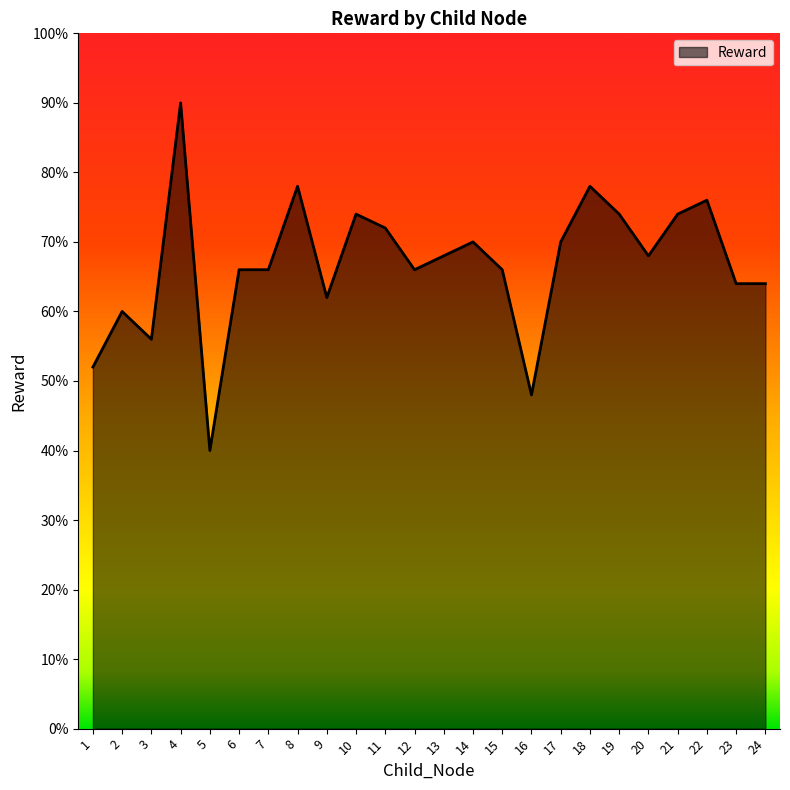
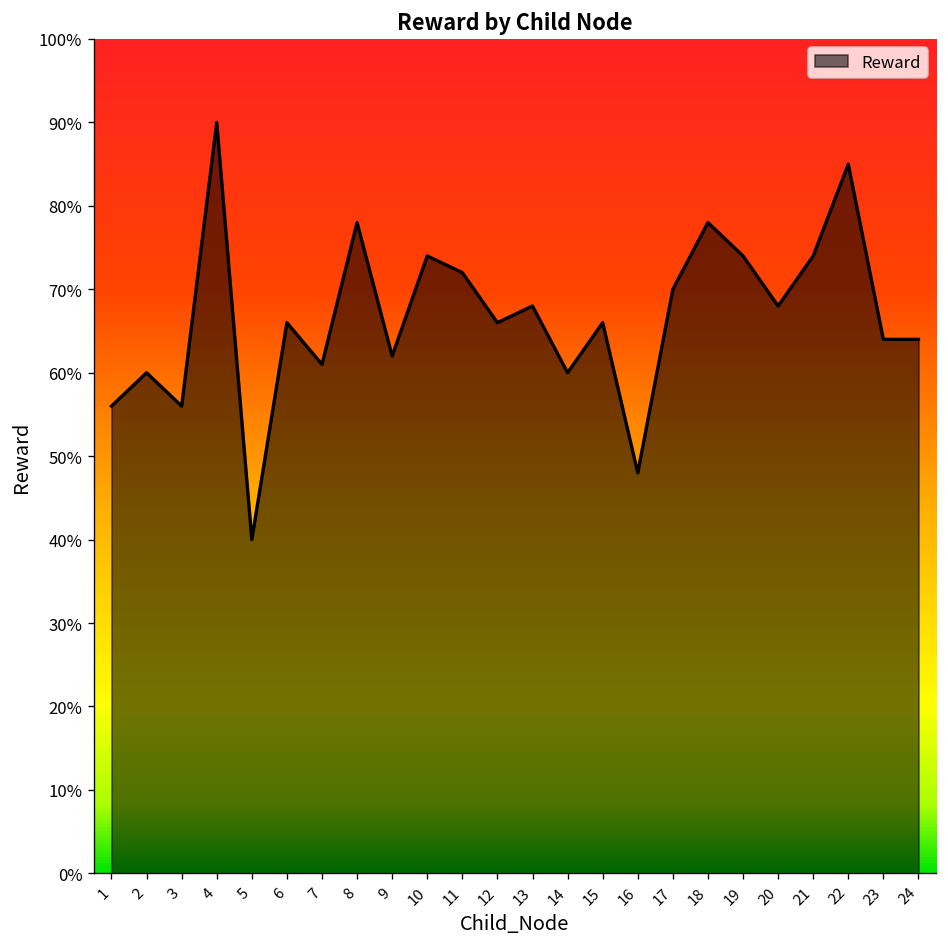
1: 52% -> 56%
7: 66% -> 61%
14: 70% -> 60%
22: 76% -> 85%
